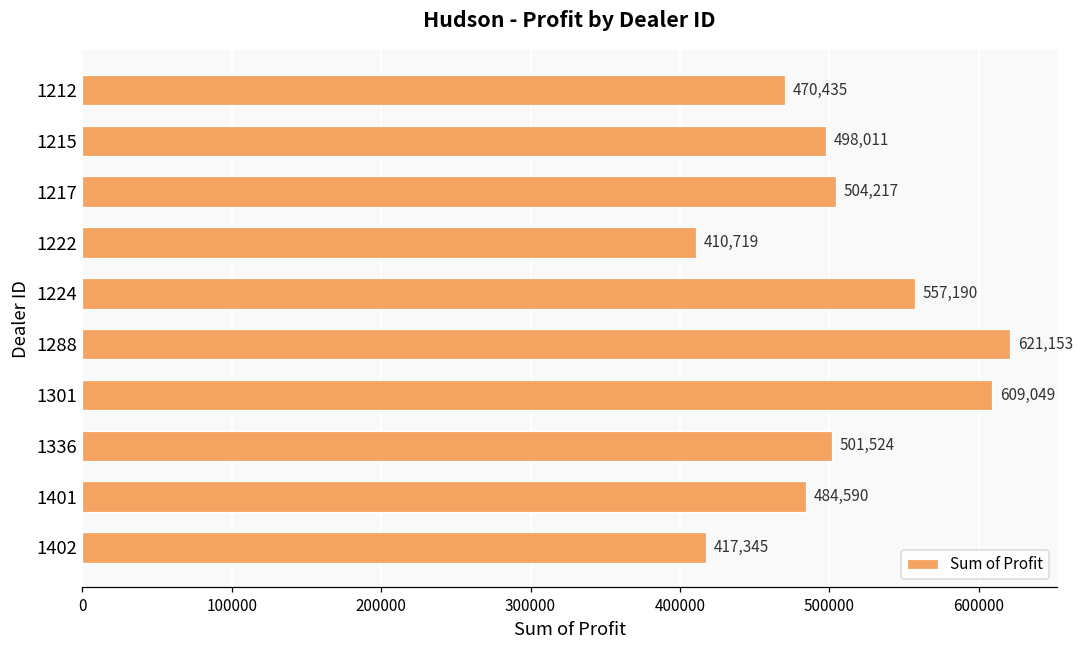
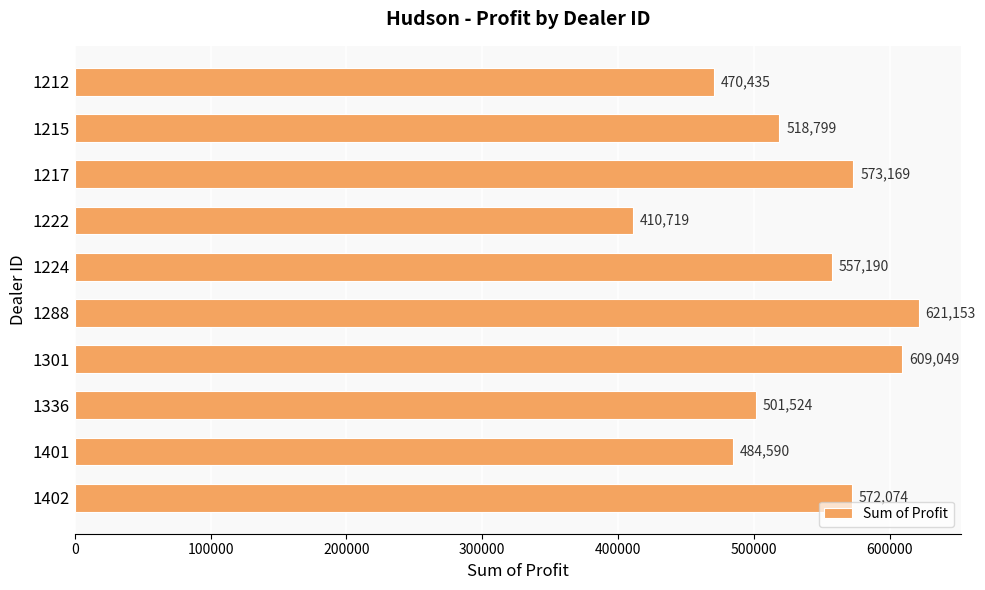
1215: 498,011 -> 518,799
1217: 504,217 -> 573,169
1402: 417000 -> 572000
